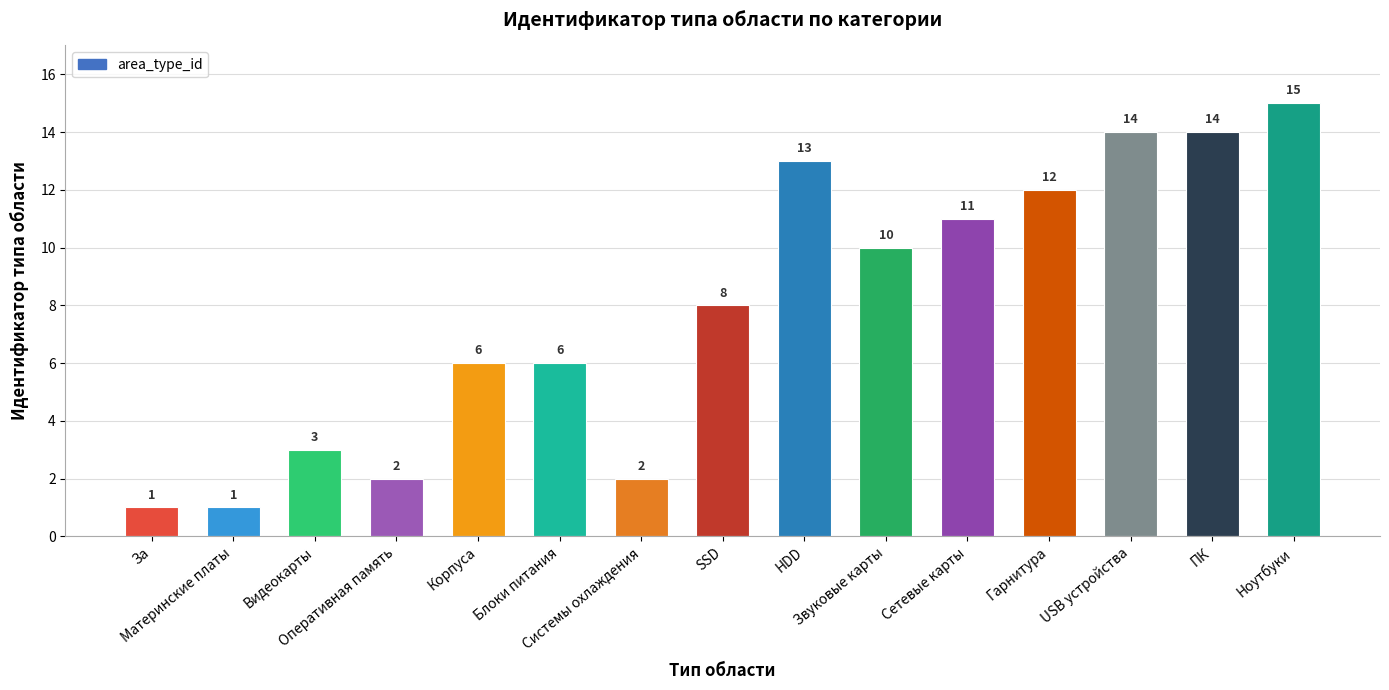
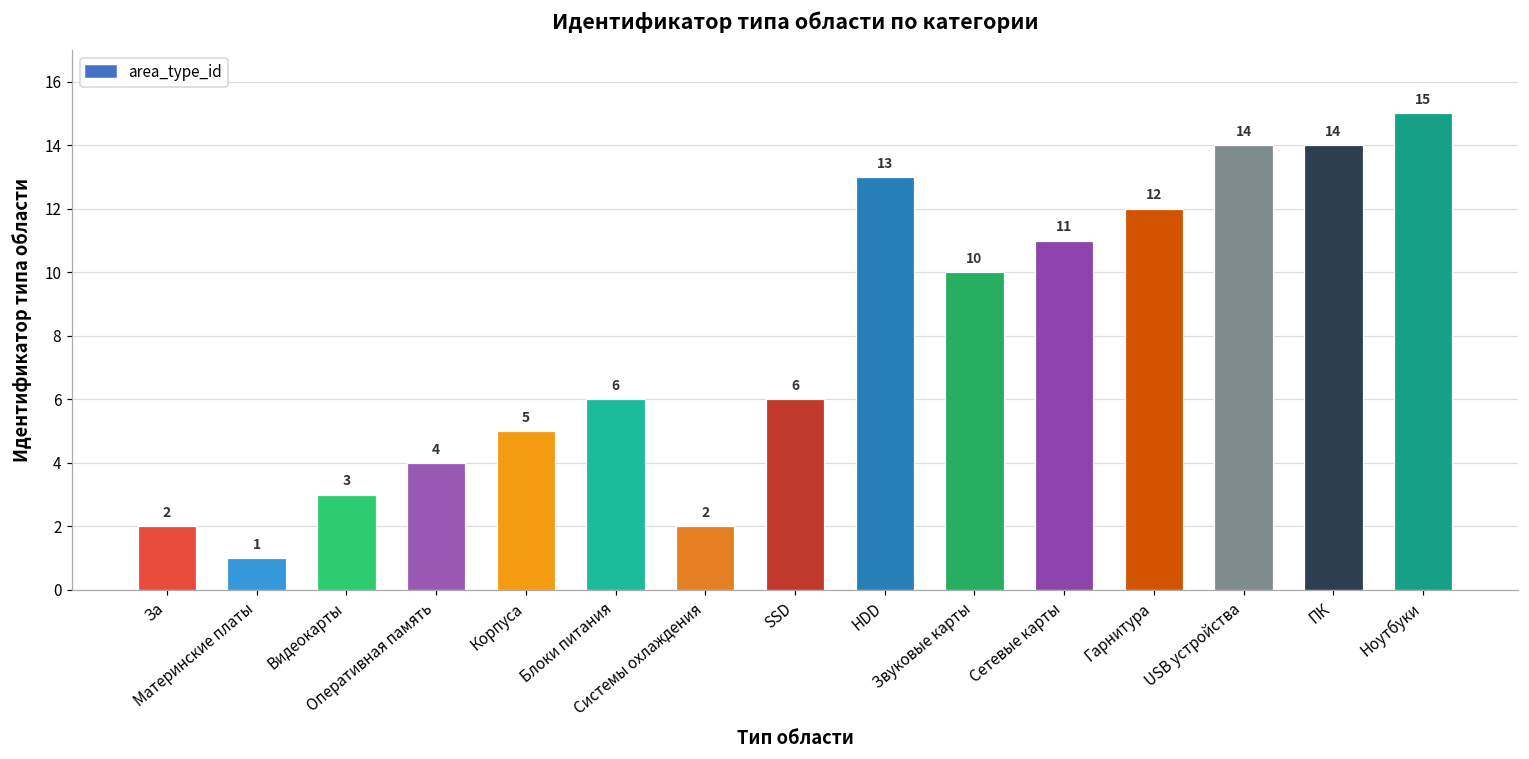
За: 1 -> 2
Оперативная память: 2 -> 4
Корпуса: 6 -> 5
SSD: 8 -> 6
